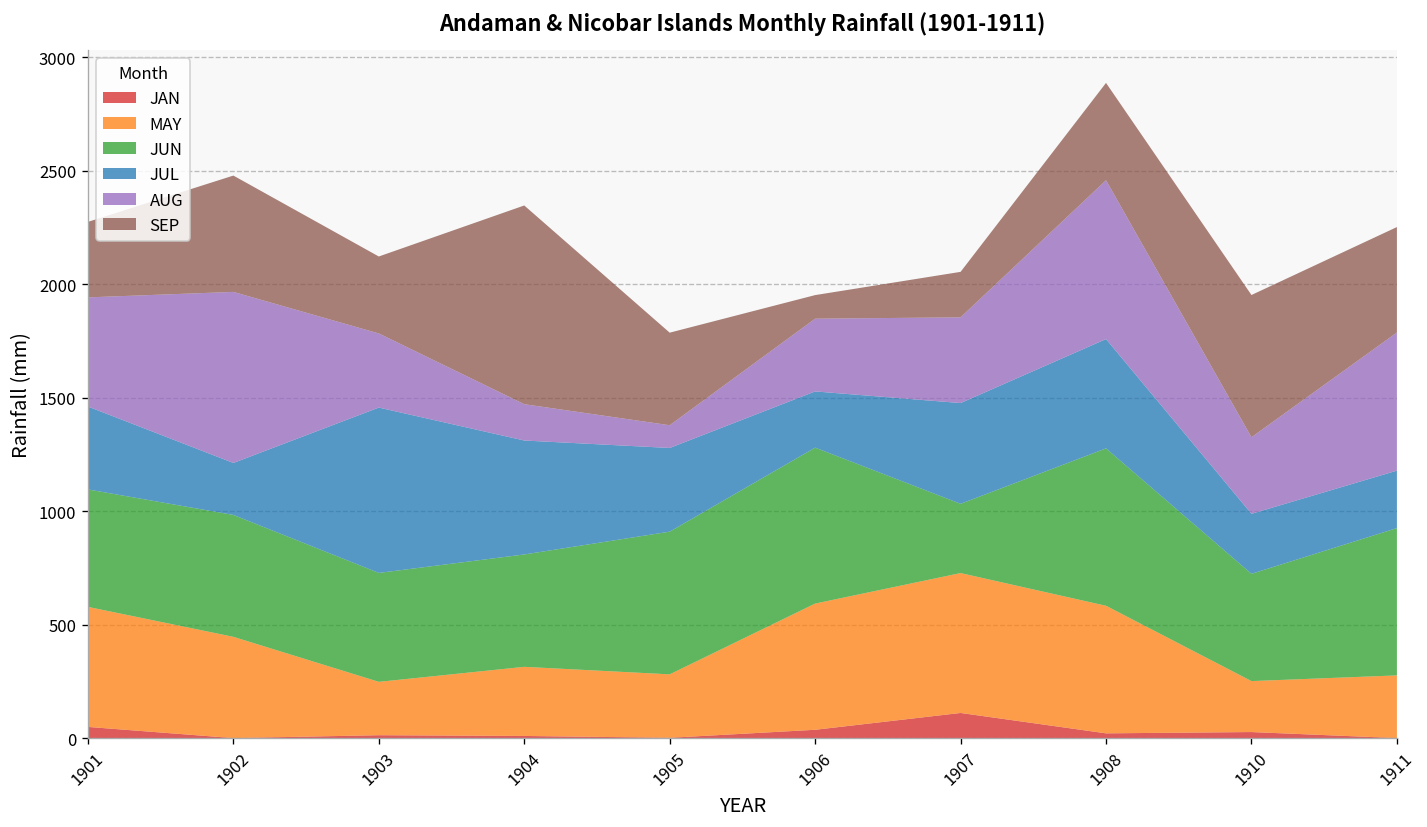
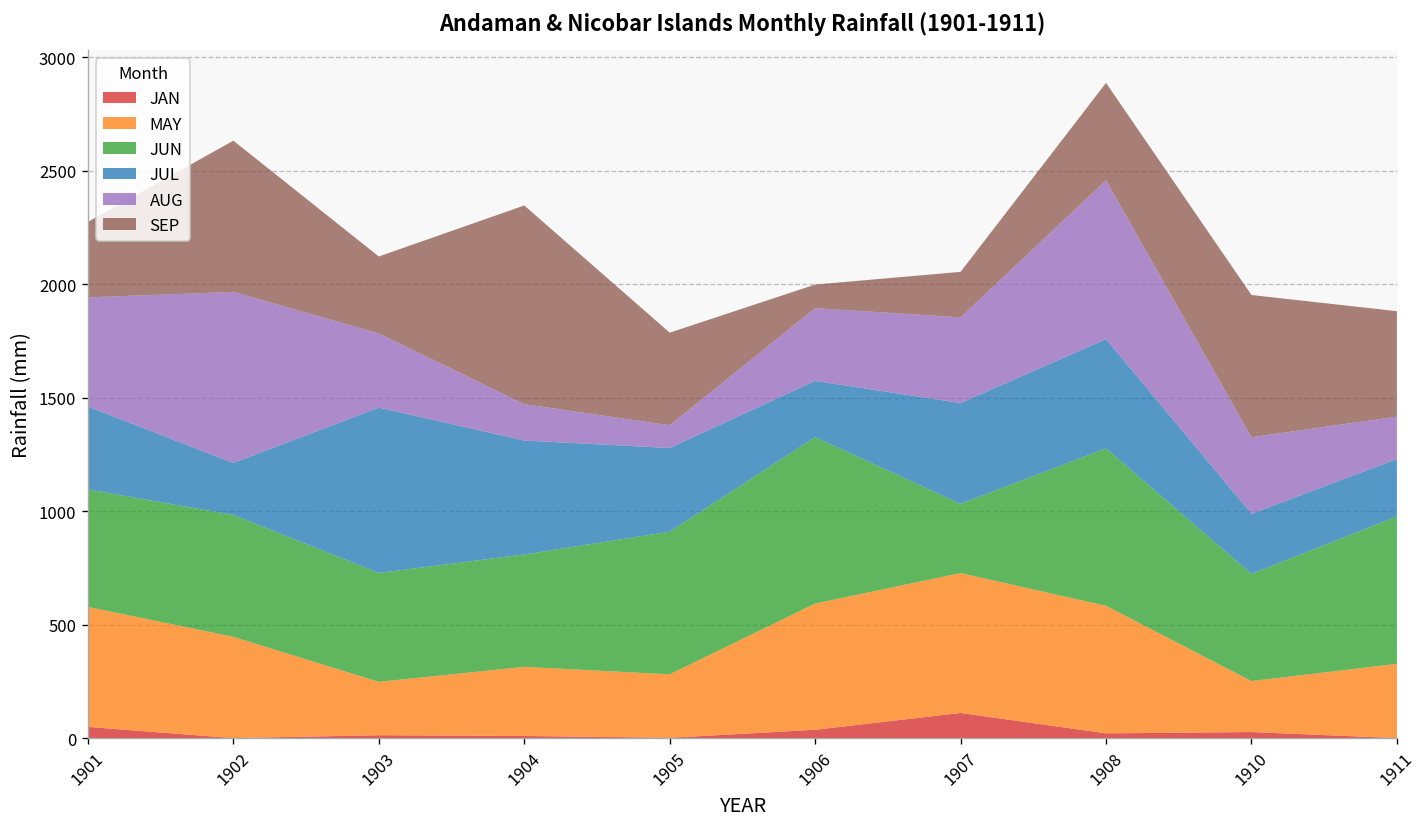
SEP, 1902: 510 -> 670
JUN, 1906: 690 -> 730
MAY, 1911: 280 -> 330
AUG, 1911: 610 -> 190
